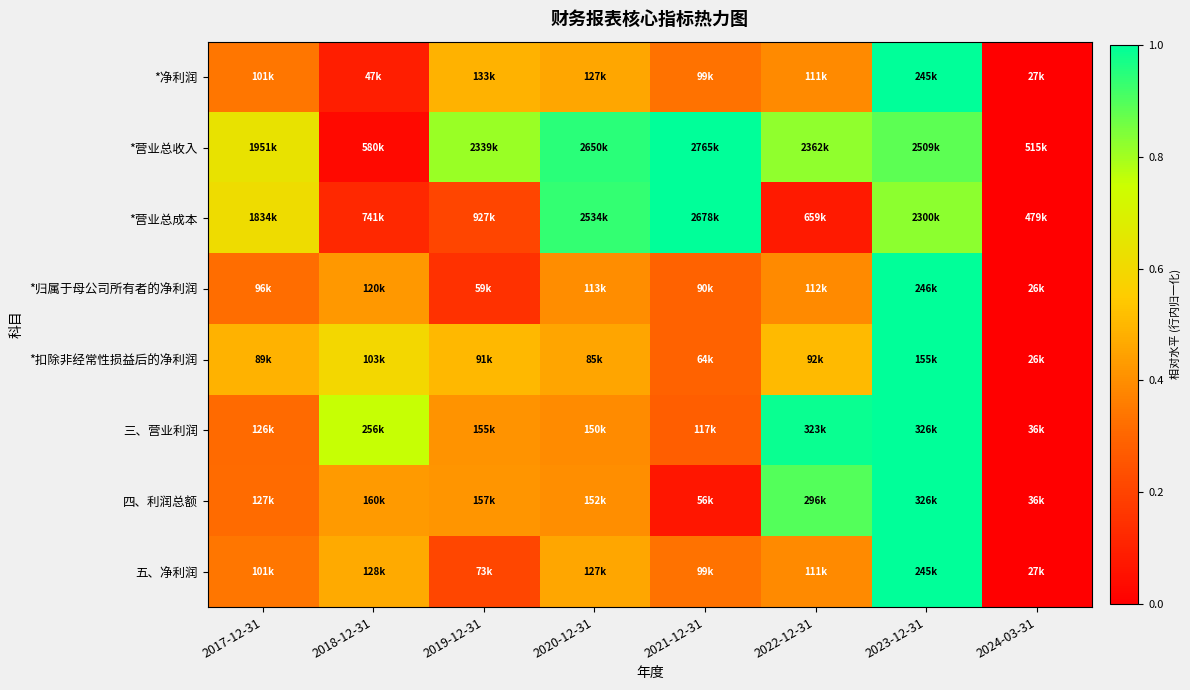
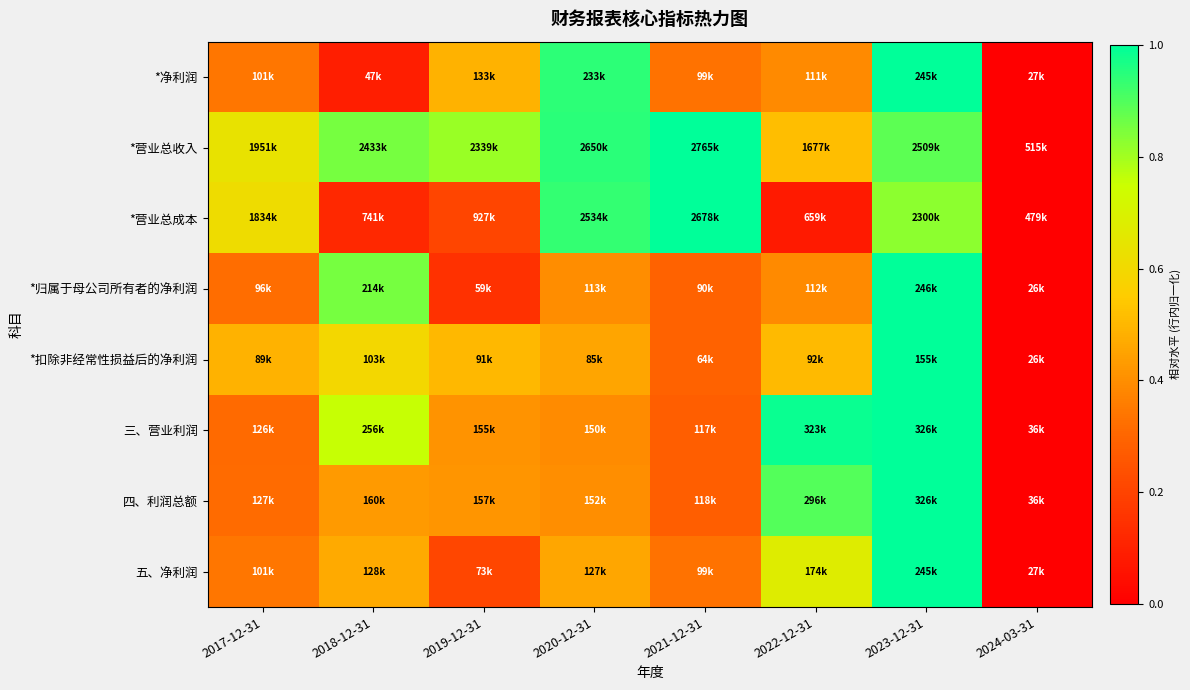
*净利润, 2020-12-31: 127k -> 233k
*营业总收入, 2018-12-31: 580k -> 2433k
*营业总收入, 2022-12-31: 2362k -> 1677k
*归属于母公司所有者的净利润, 2018-12-31: 120k -> 214k
四、利润总额, 2021-12-31: 56k -> 118k
五、净利润, 2022-12-31: 111k -> 174k
